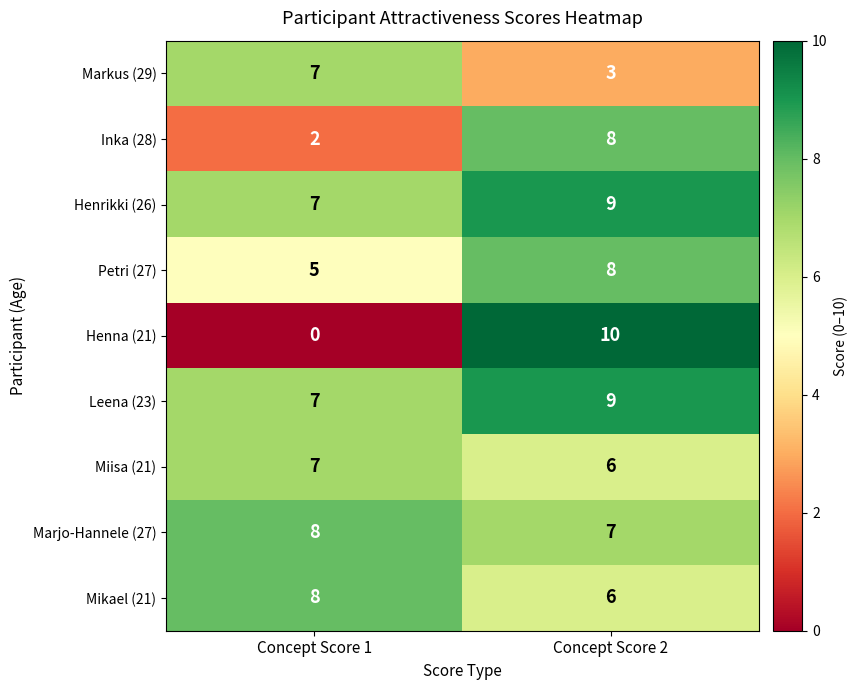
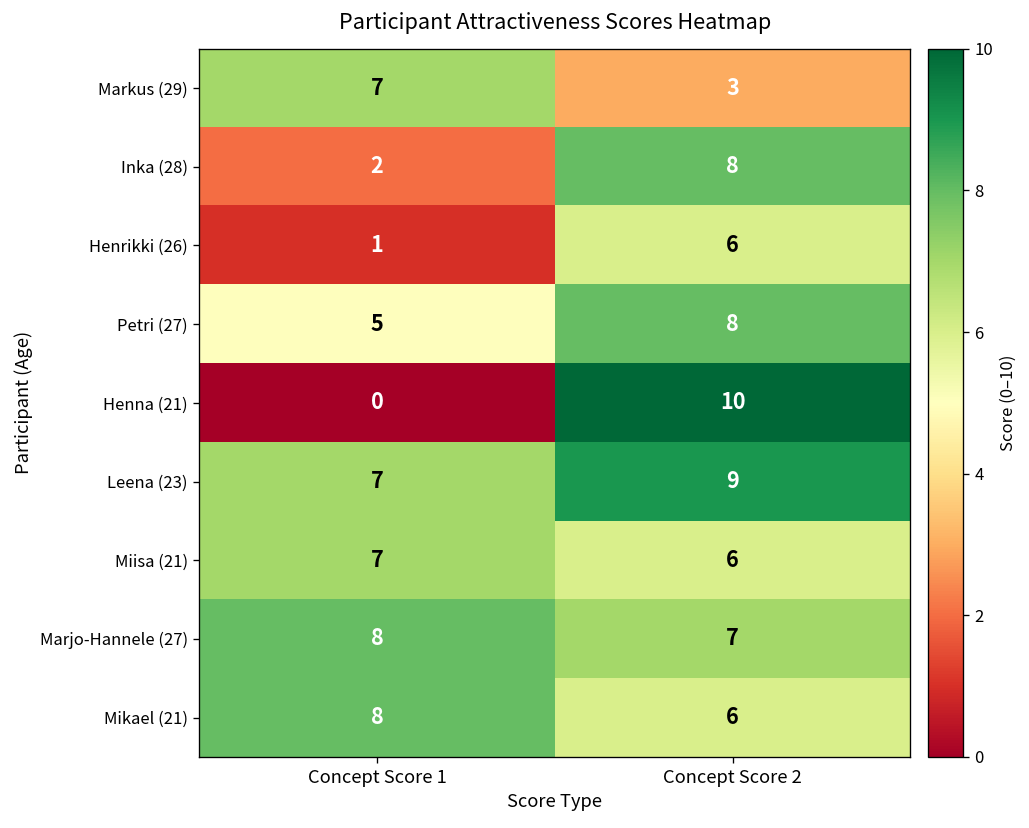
Henrikki (26), Concept Score 1: 7 -> 1
Henrikki (26), Concept Score 2: 9 -> 6
